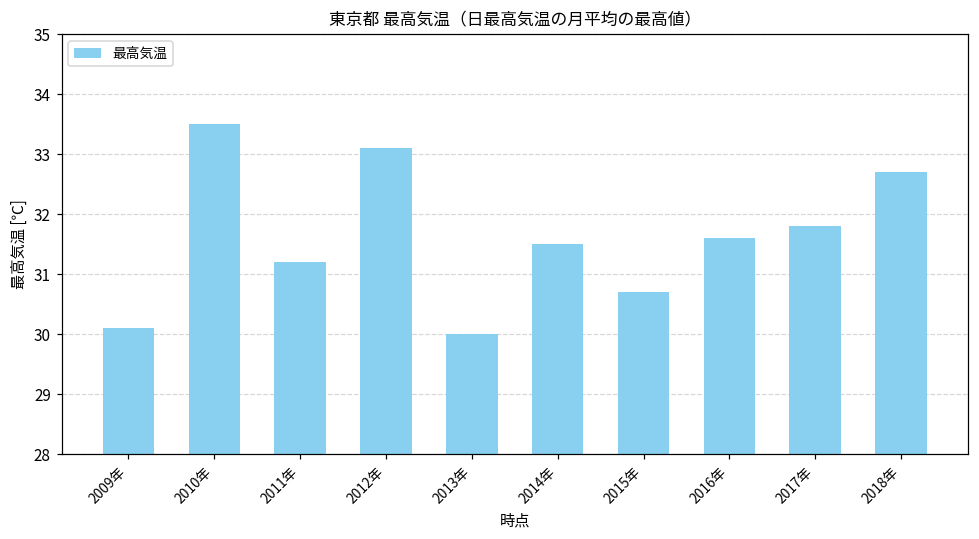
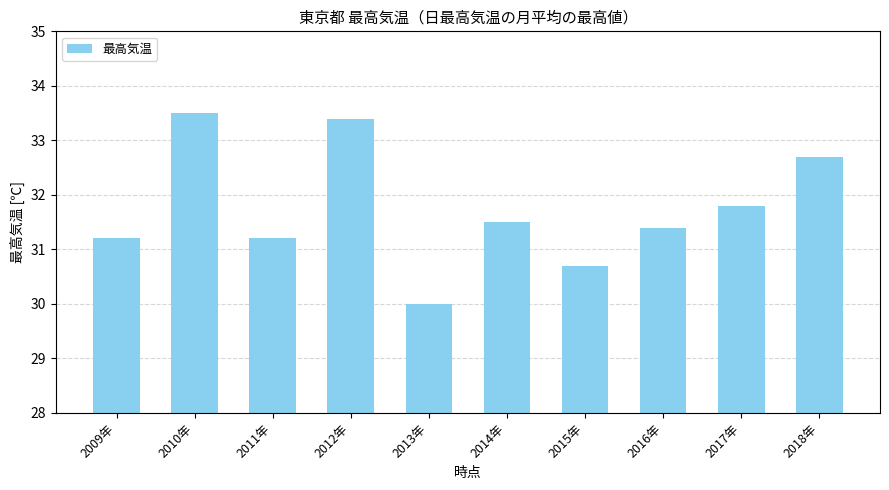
2009年: 30.1 -> 31.2
2012年: 33.1 -> 33.4
2016年: 31.6 -> 31.4
